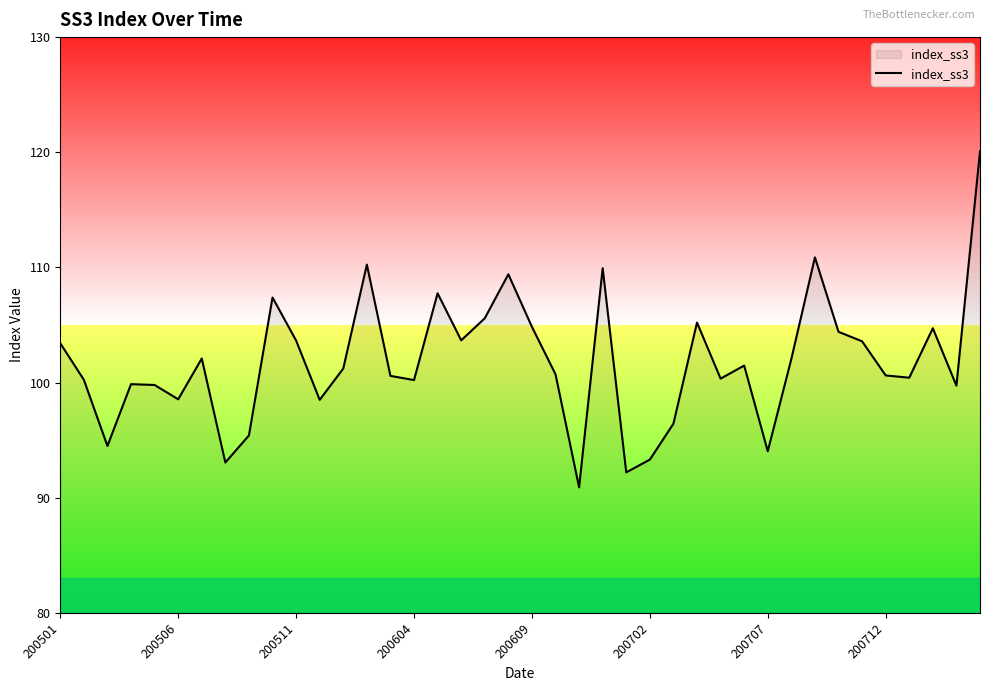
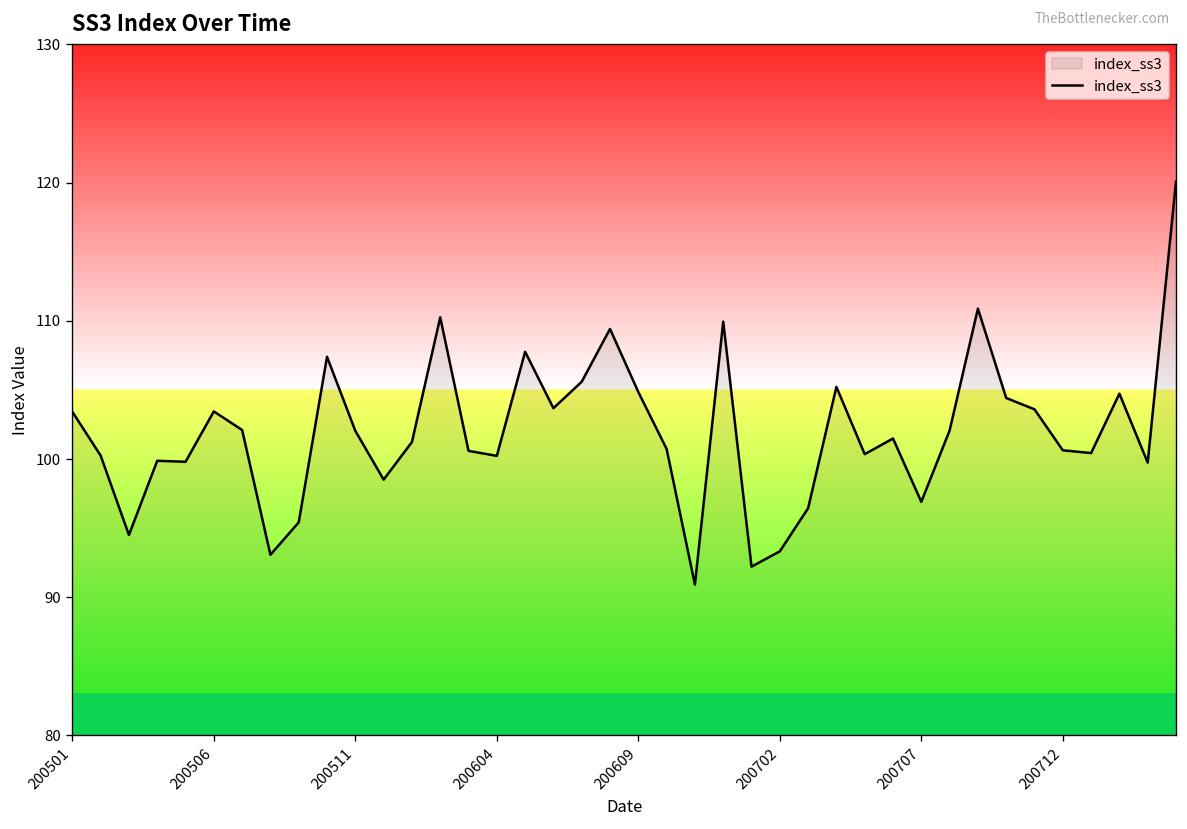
200506: 98.5 -> 103.4
200511: 103.6 -> 102.0
200707: 94.0 -> 96.9
